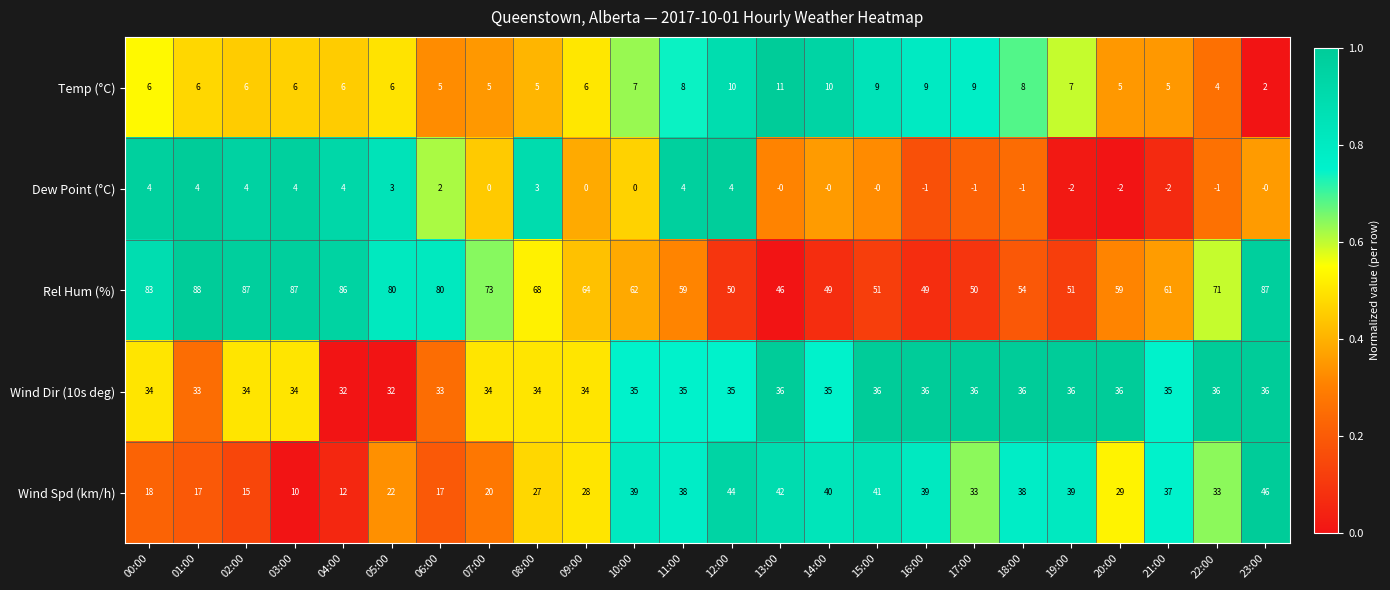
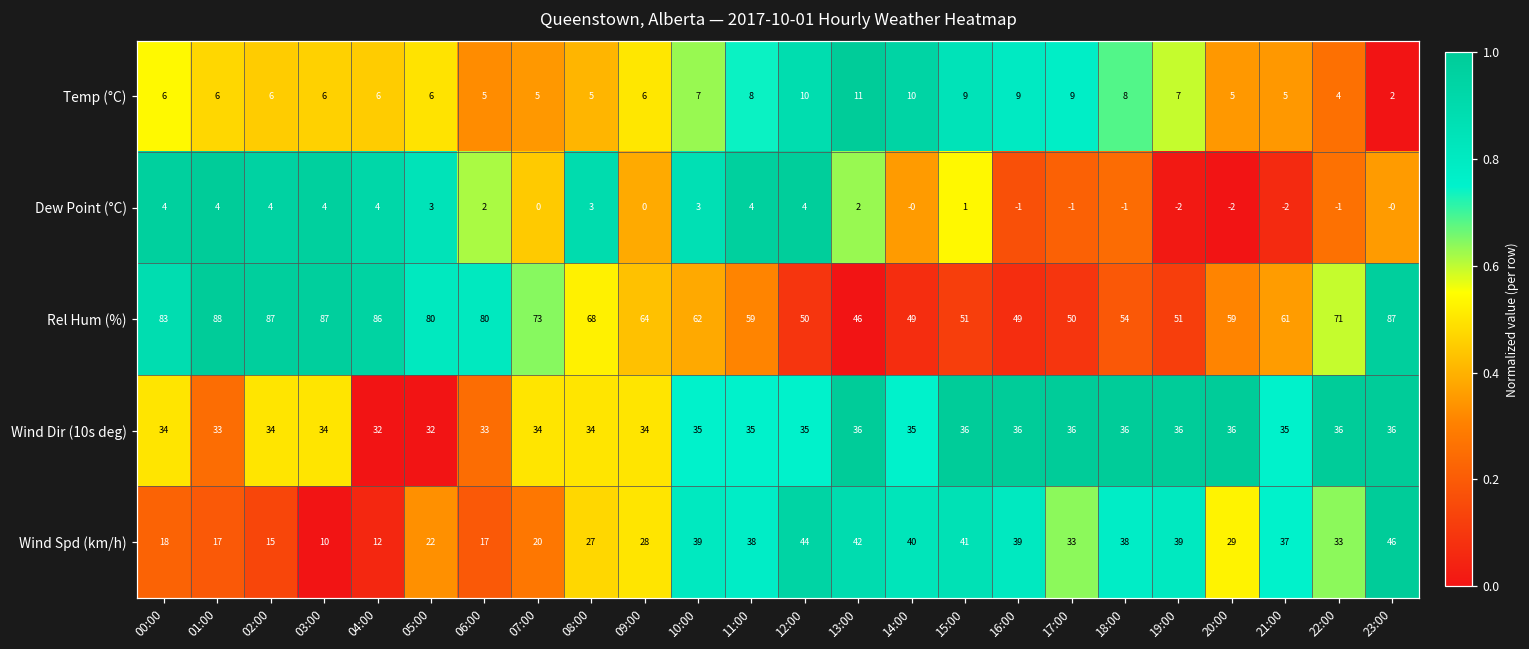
Dew Point (°C), 10:00: 0 -> 3
Dew Point (°C), 13:00: -0 -> 2
Dew Point (°C), 15:00: -0 -> 1
